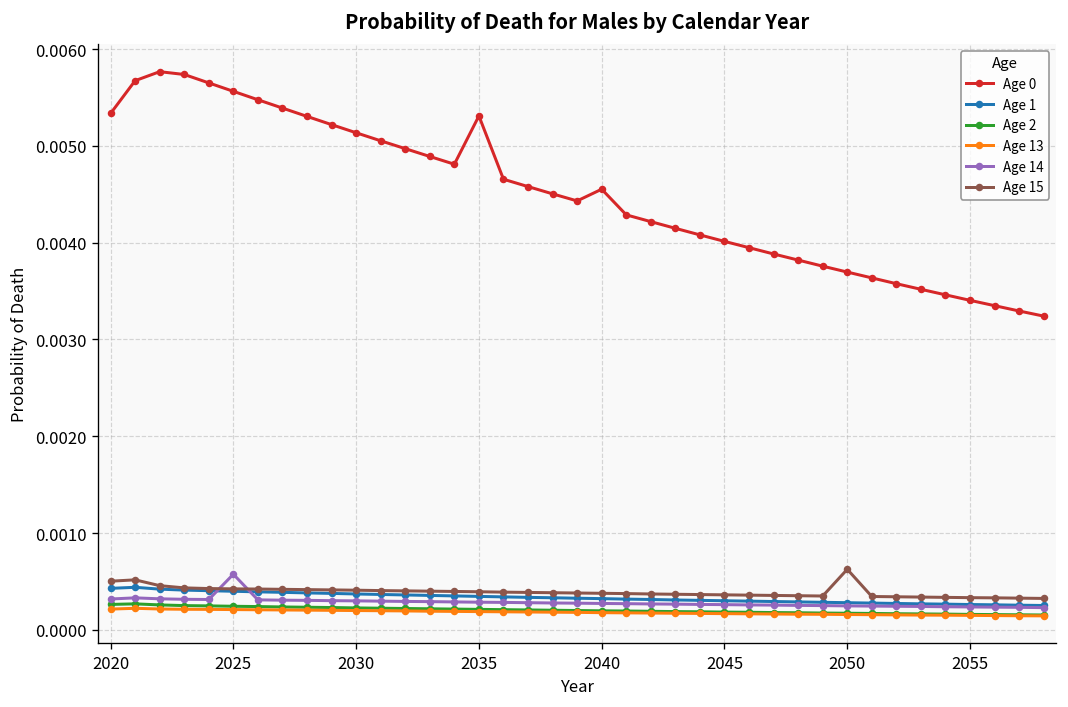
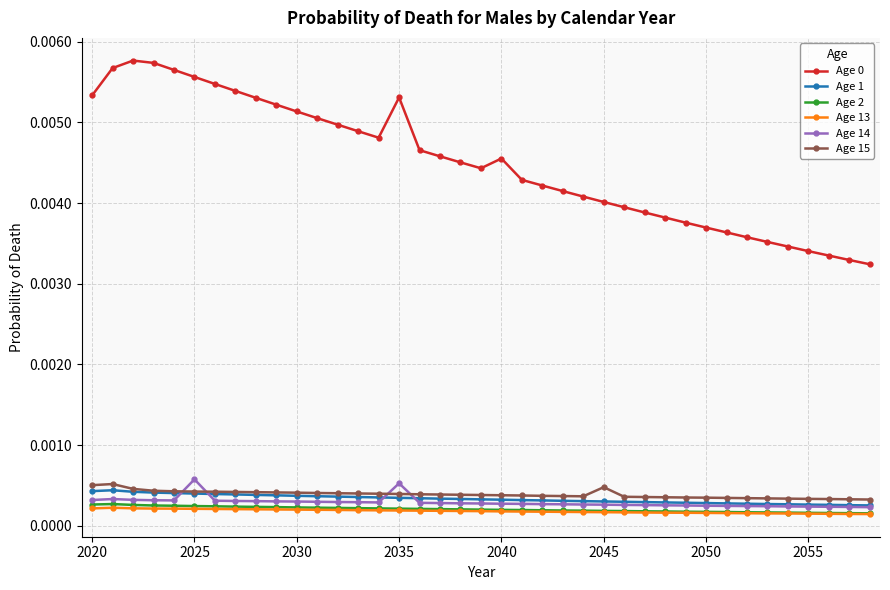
Age 14, 2035: 0.0003 -> 0.0005
Age 15, 2045: 0.0004 -> 0.0005
Age 15, 2050: 0.0006 -> 0.0003
